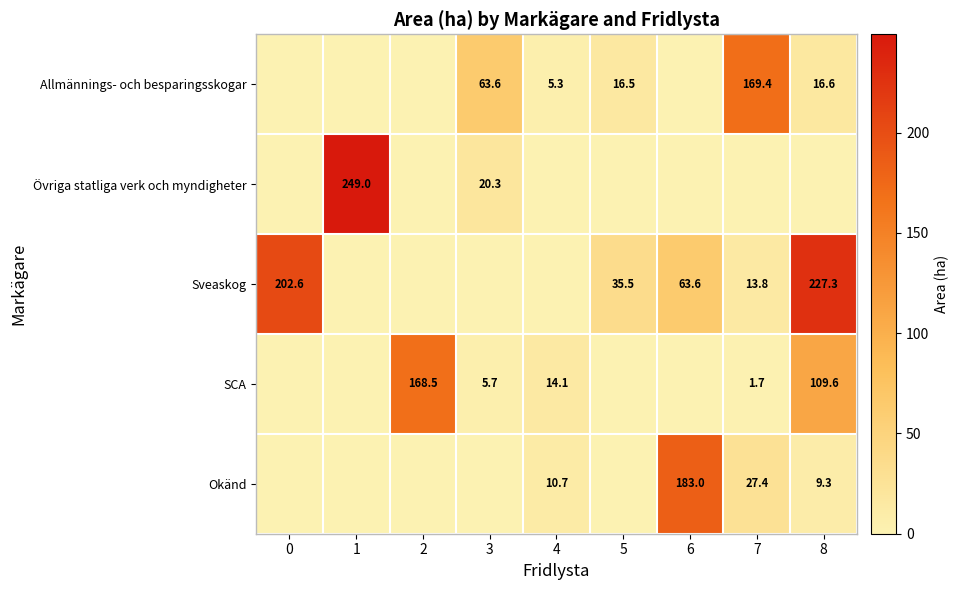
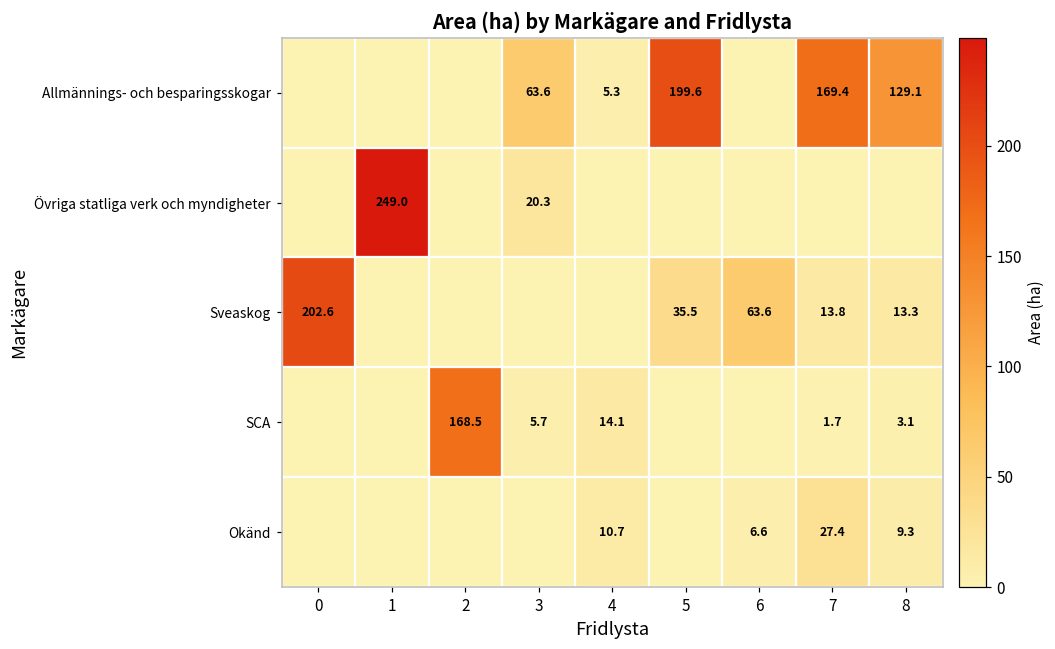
Allmännings- och besparingsskogar, 5: 16.5 -> 199.6
Allmännings- och besparingsskogar, 8: 16.6 -> 129.1
Sveaskog, 8: 227.3 -> 13.3
SCA, 8: 109.6 -> 3.1
Okänd, 6: 183.0 -> 6.6
